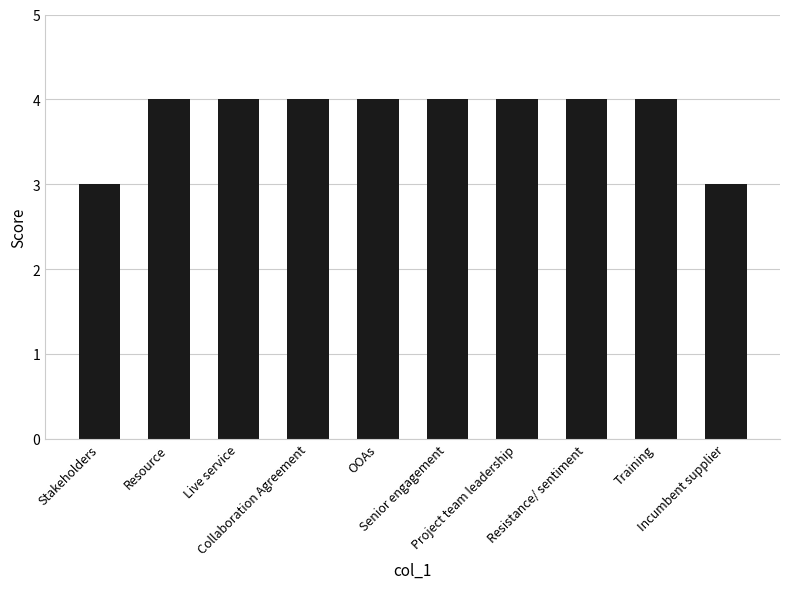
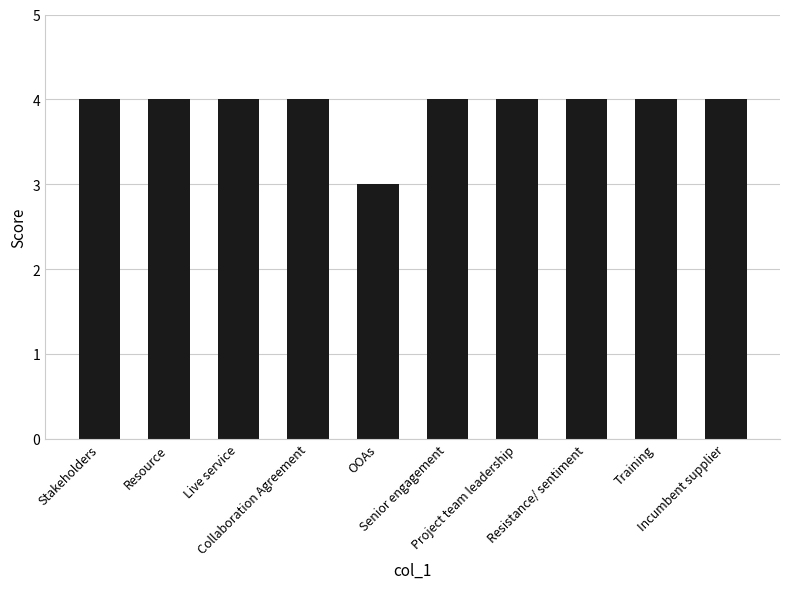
Stakeholders: 3 -> 4
OOAs: 4 -> 3
Incumbent supplier: 3 -> 4
